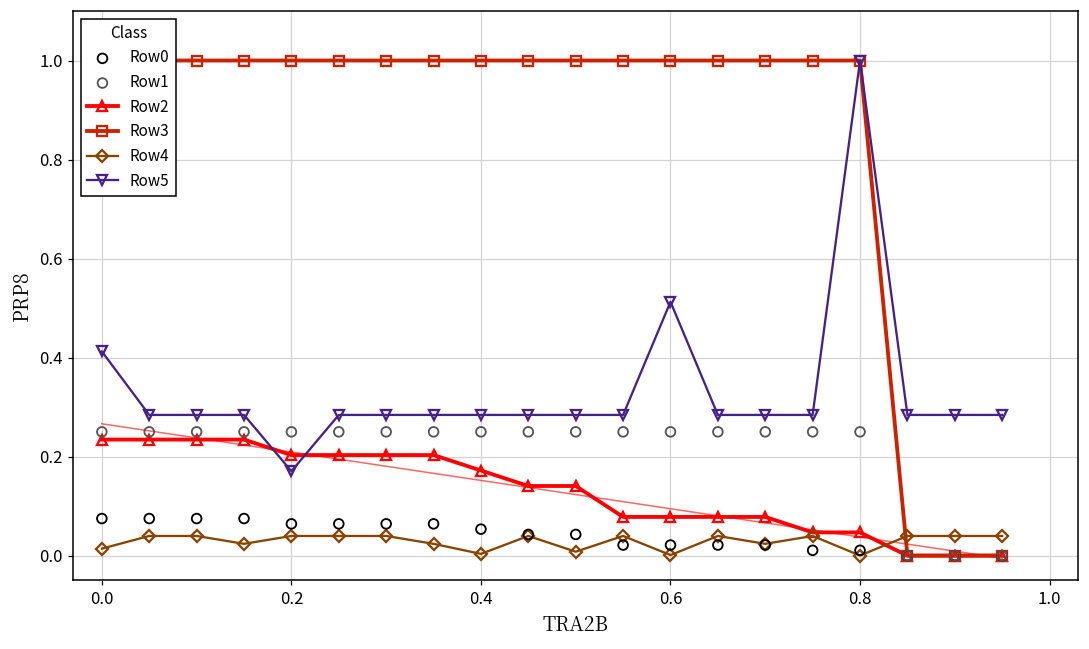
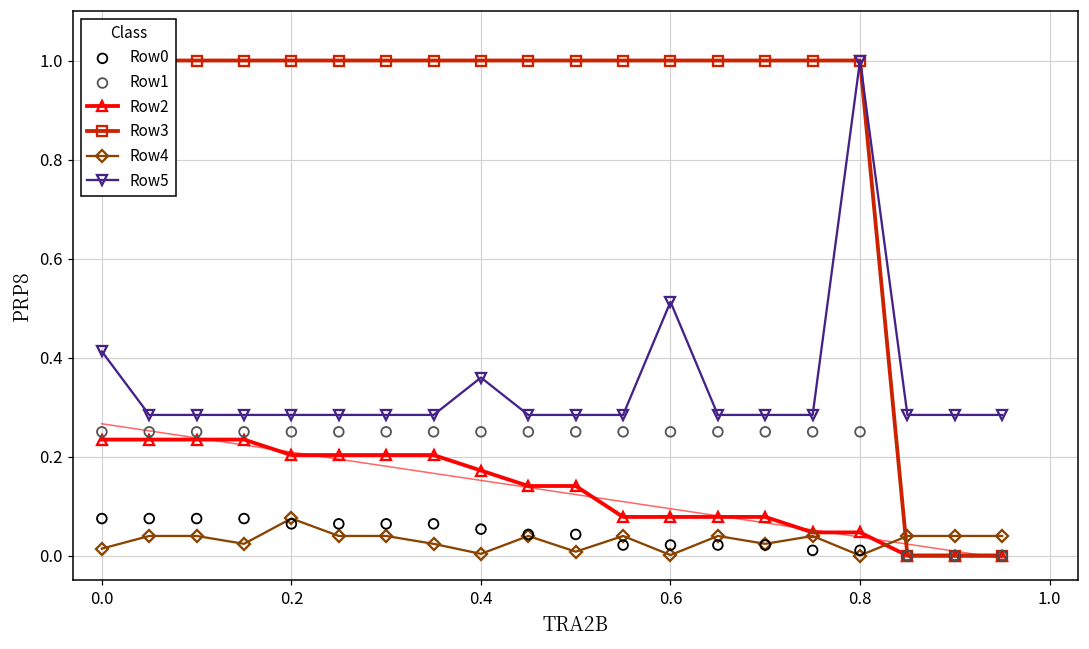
Row4, 0.2: 0.04 -> 0.08
Row5, 0.2: 0.17 -> 0.28
Row5, 0.4: 0.28 -> 0.36
